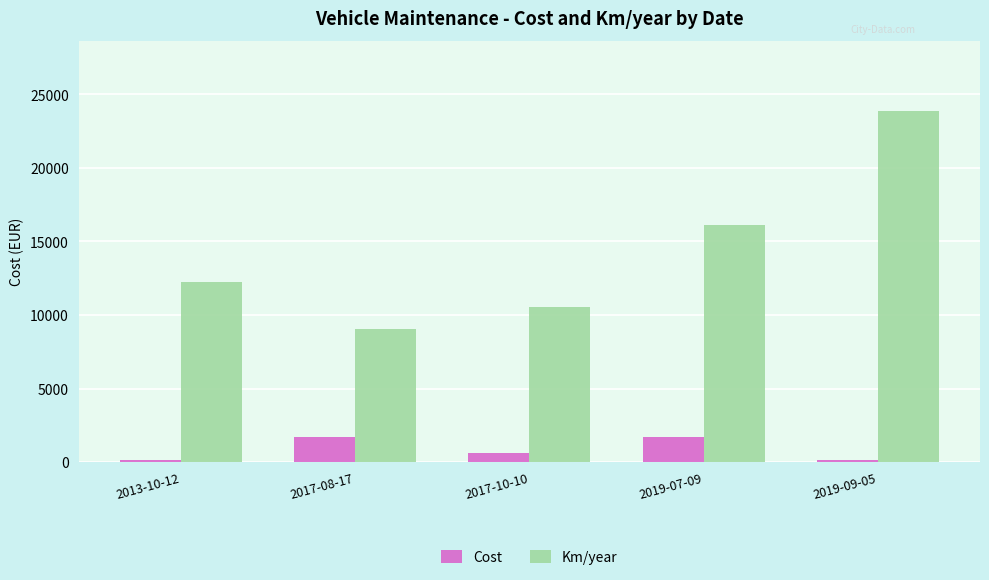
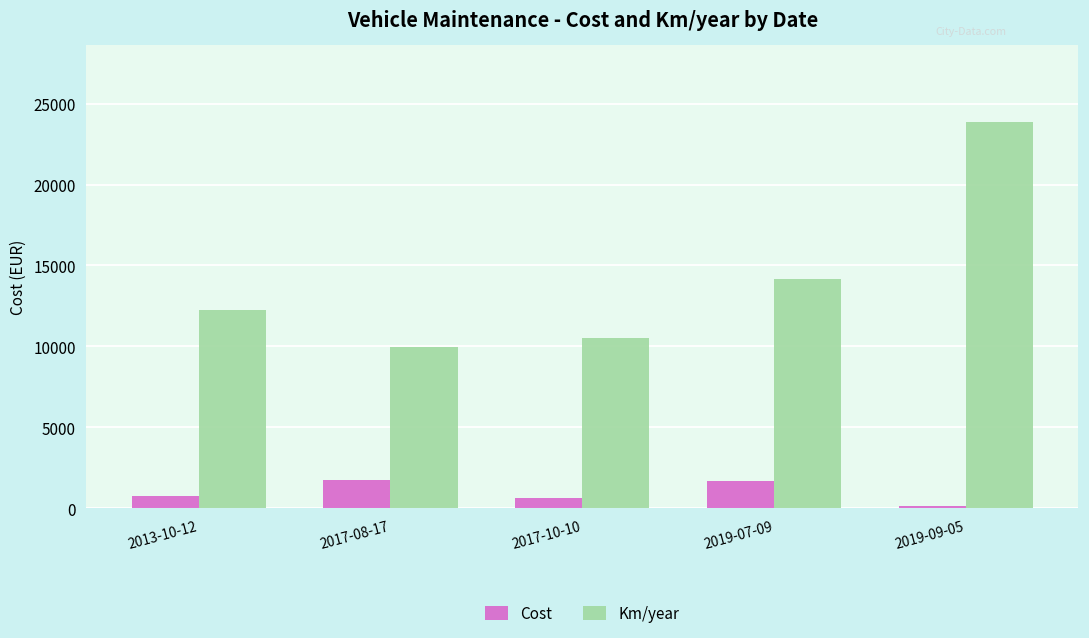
Cost, 2013-10-12: 100 -> 800
Km/year, 2017-08-17: 9000 -> 10000
Km/year, 2019-07-09: 16100 -> 14200
